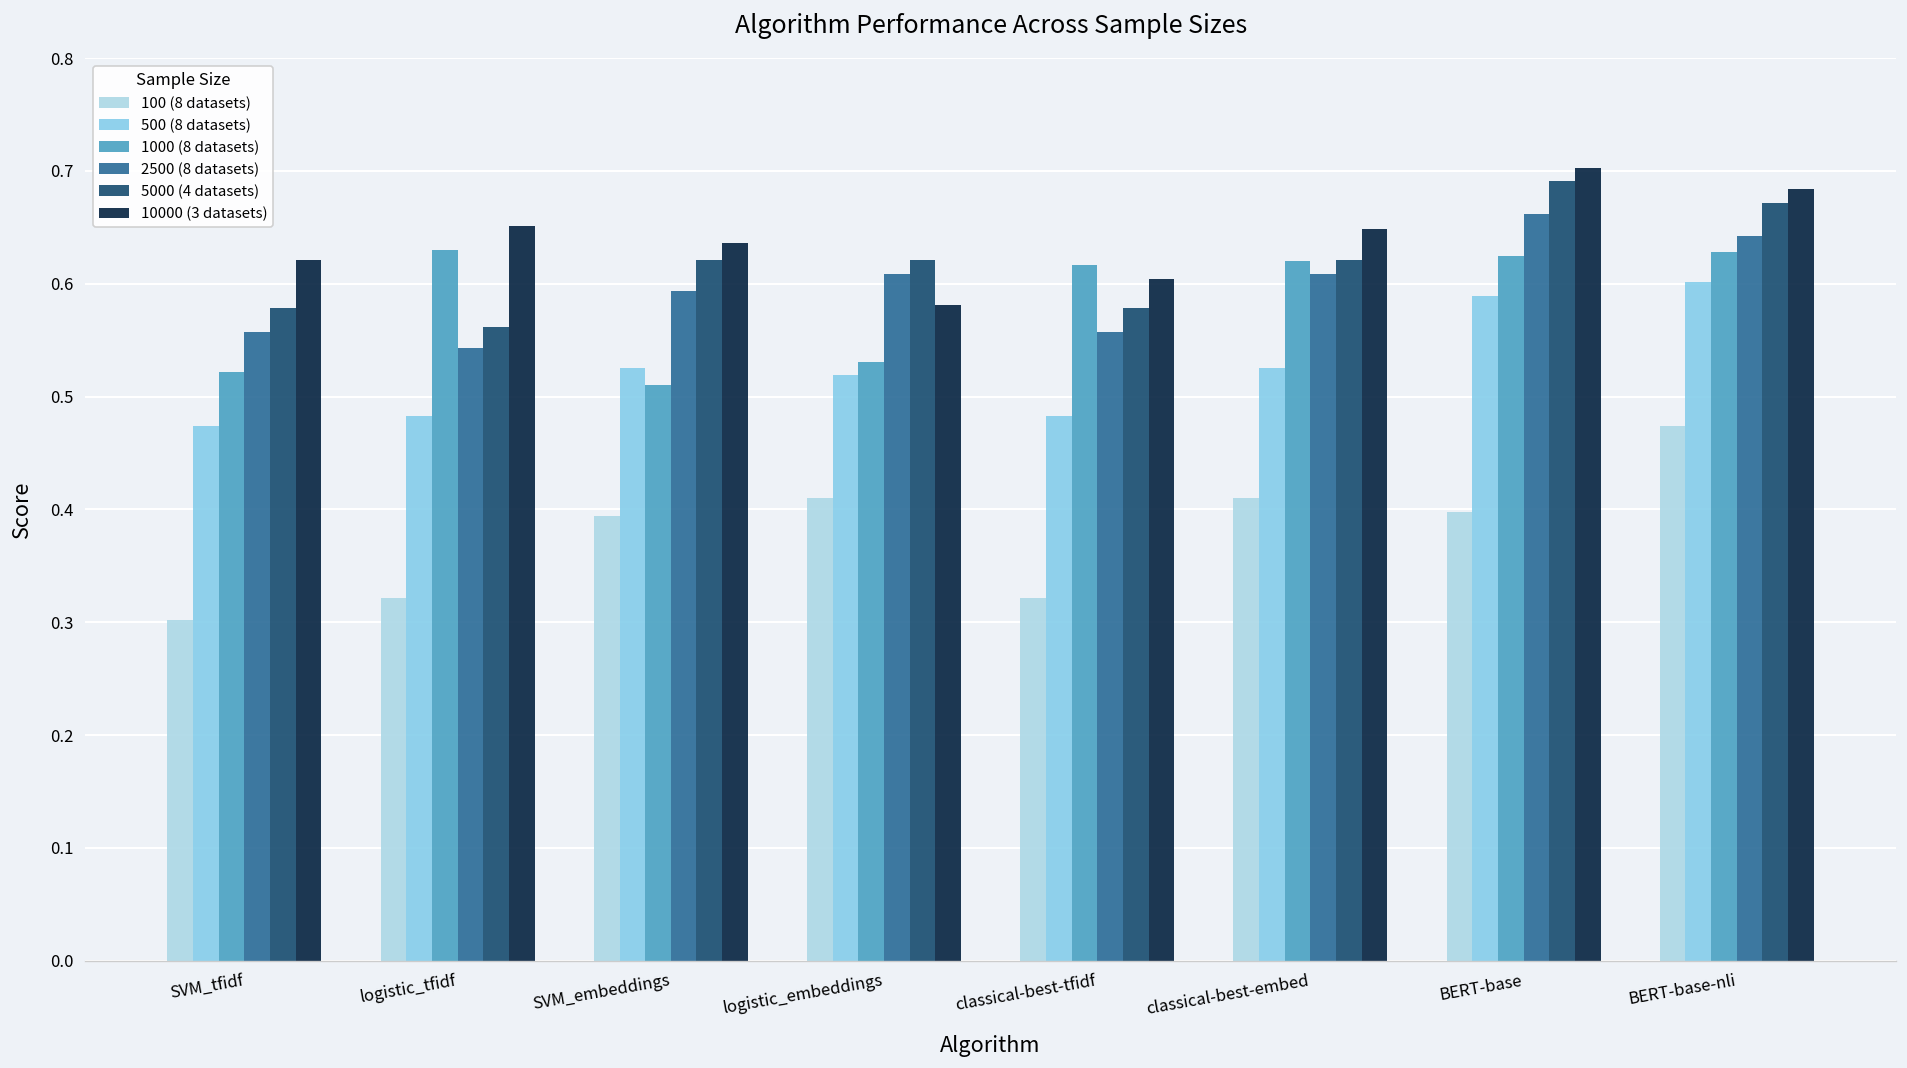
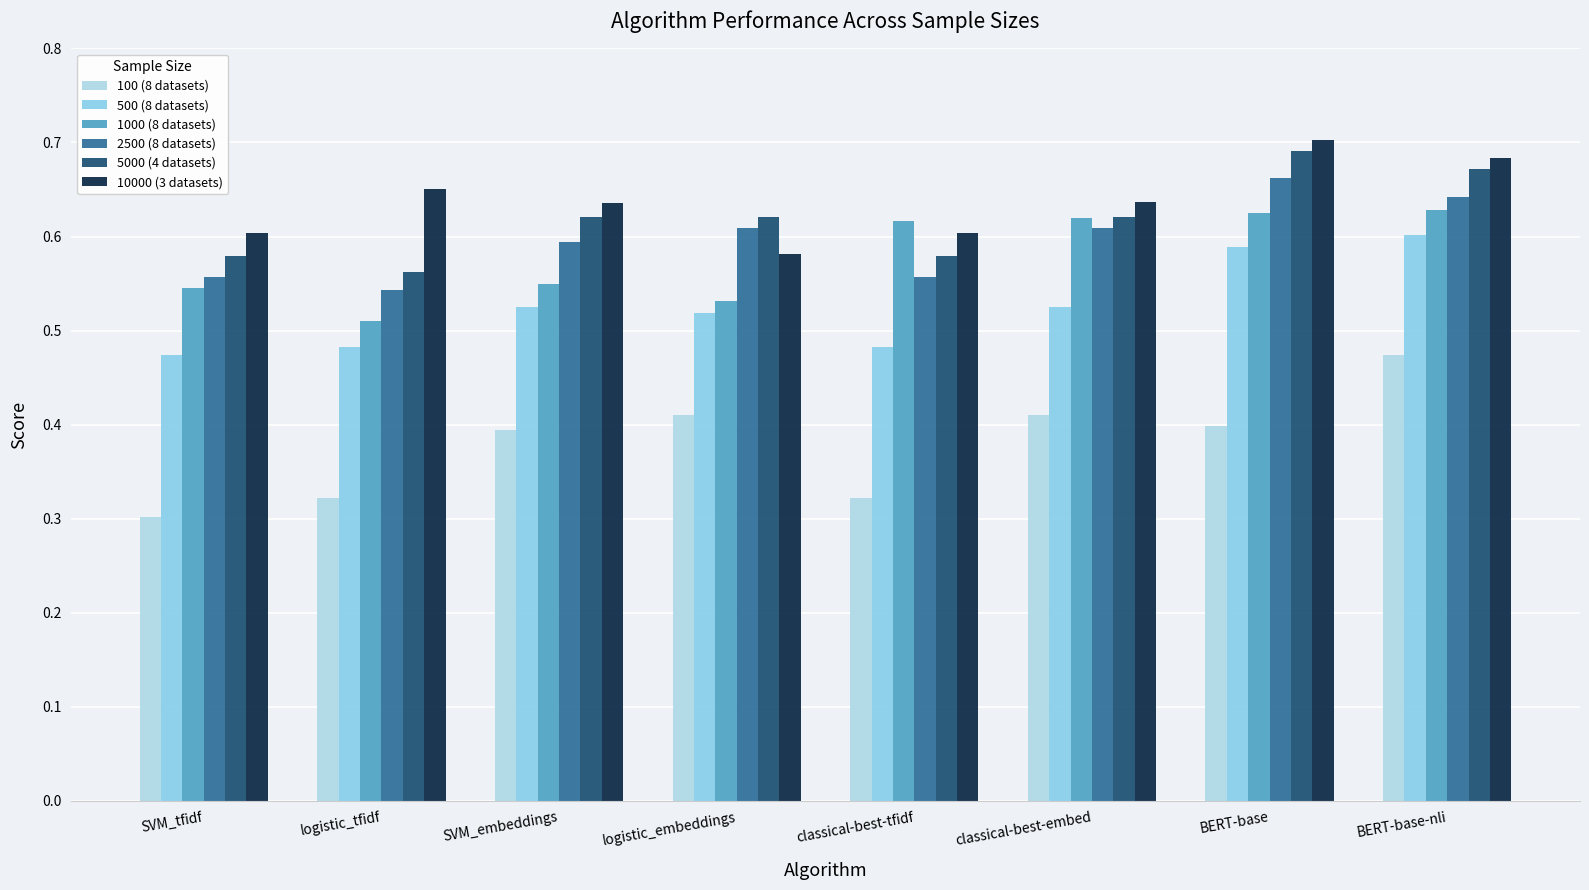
1000 (8 datasets), SVM_tfidf: 0.52 -> 0.55
10000 (3 datasets), SVM_tfidf: 0.62 -> 0.60
1000 (8 datasets), logistic_tfidf: 0.63 -> 0.51
1000 (8 datasets), SVM_embeddings: 0.51 -> 0.55
10000 (3 datasets), classical-best-embed: 0.65 -> 0.64
